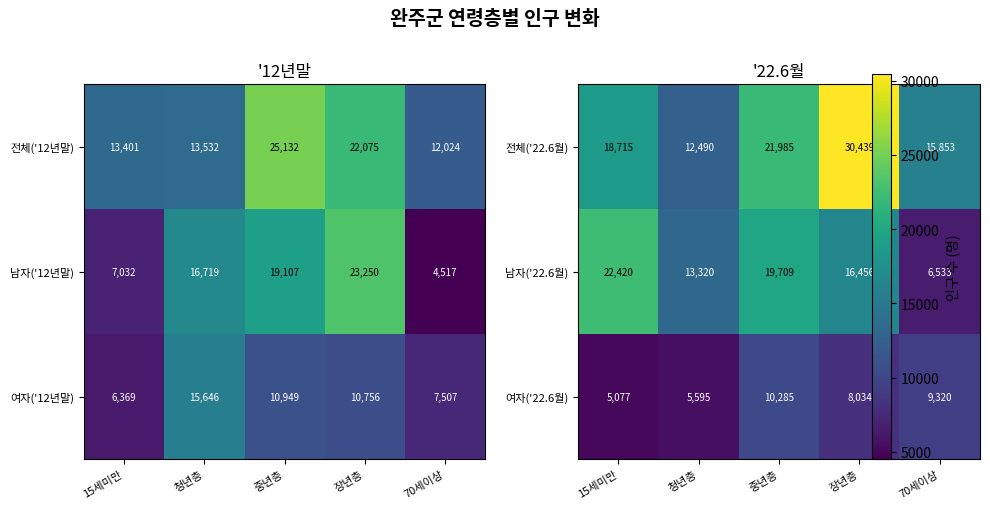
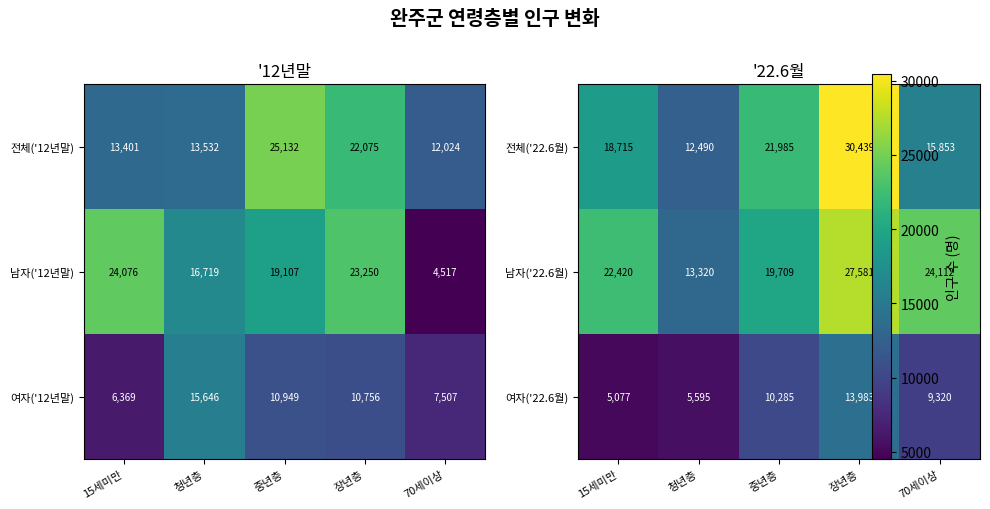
'12년말, 남자('12년말), 15세미만: 7,032 -> 24,076
'22.6월, 남자('22.6월), 장년층: 16,456 -> 27,581
'22.6월, 남자('22.6월), 70세이상: 6,533 -> 24,112
'22.6월, 여자('22.6월), 장년층: 8,034 -> 13,983
